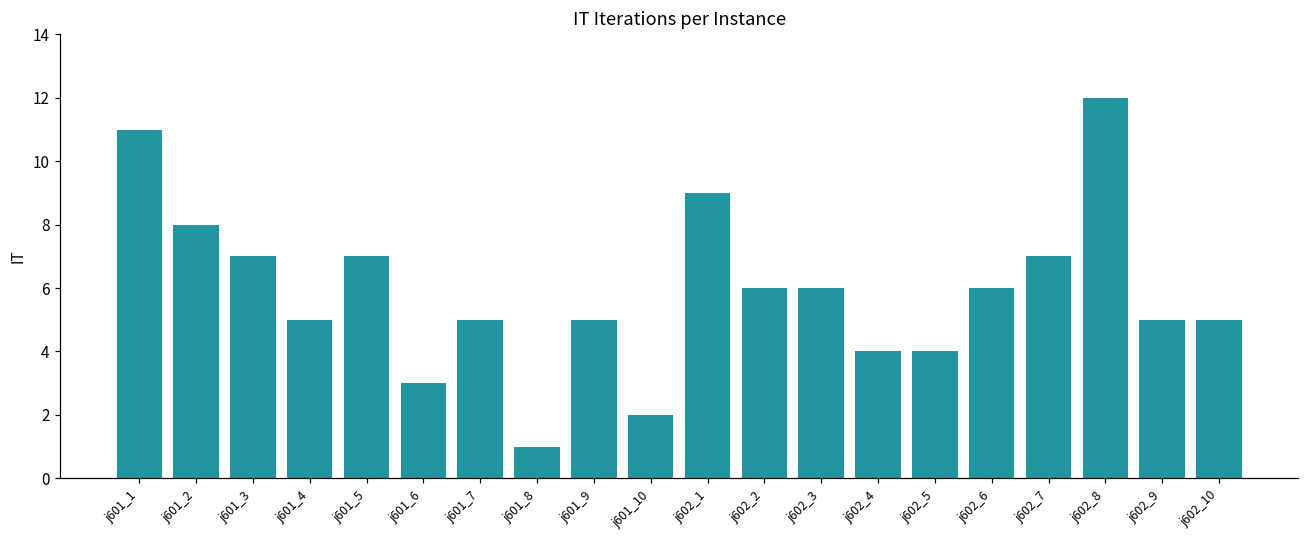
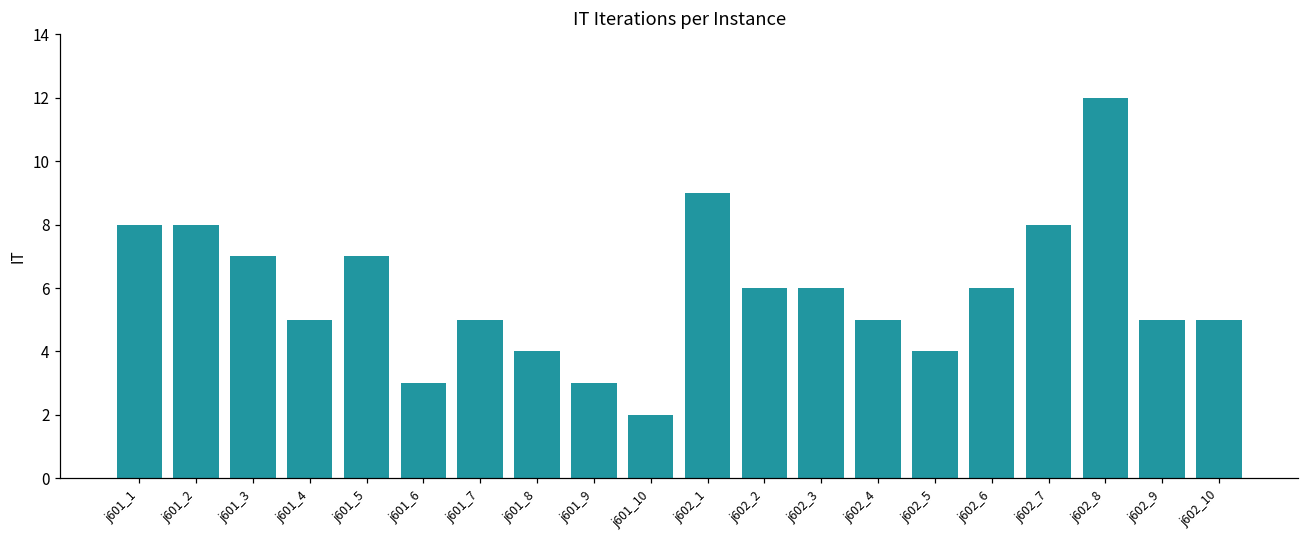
j601_1: 11 -> 8
j601_8: 1 -> 4
j601_9: 5 -> 3
j602_4: 4 -> 5
j602_7: 7 -> 8
